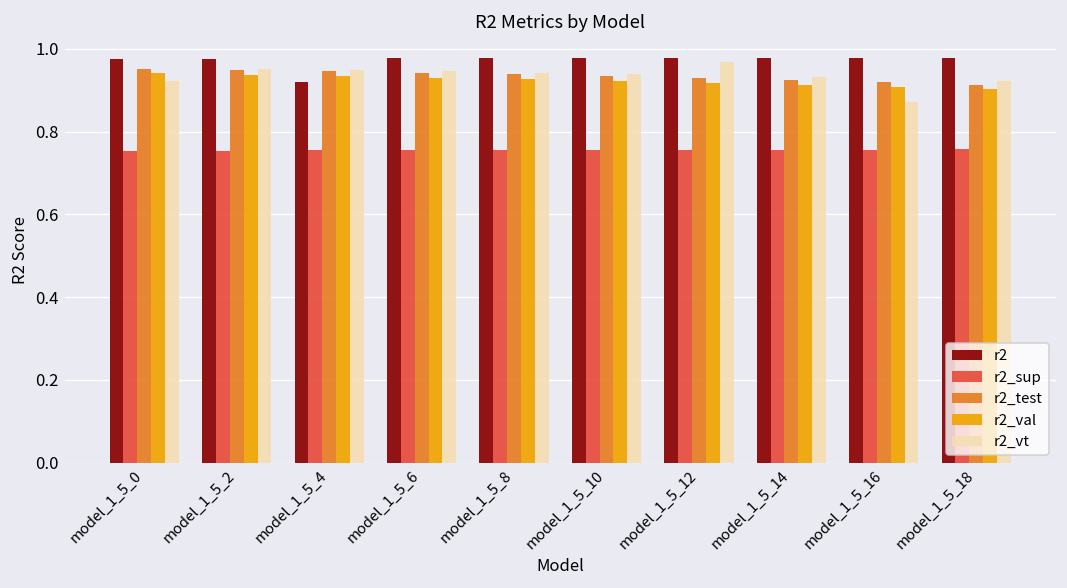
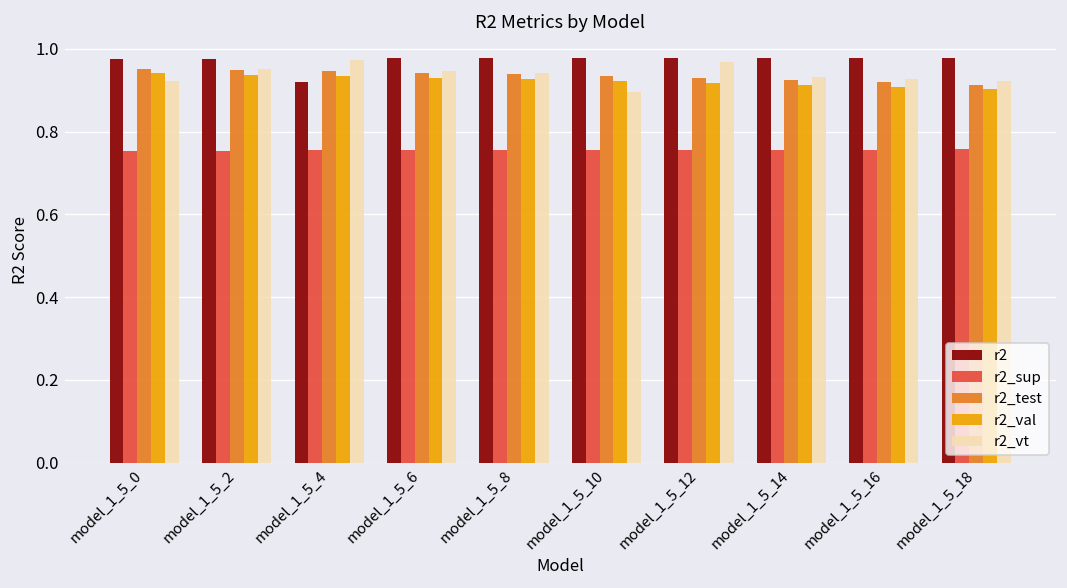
r2_vt, model_1_5_4: 0.95 -> 0.97
r2_vt, model_1_5_10: 0.94 -> 0.90
r2_vt, model_1_5_16: 0.87 -> 0.93
